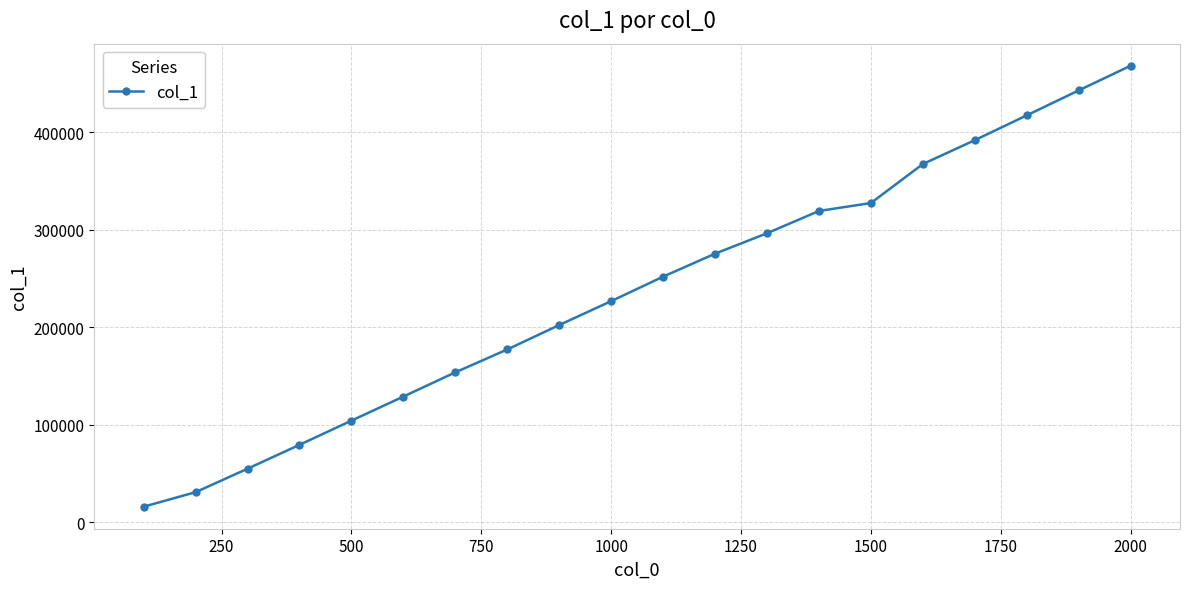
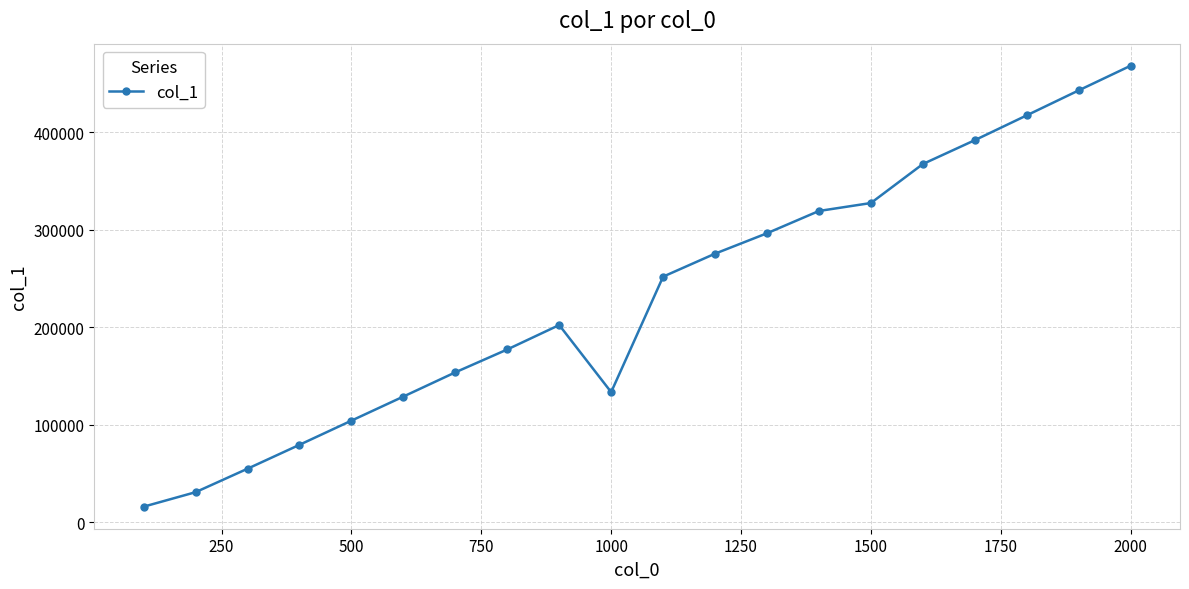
1000: 230000 -> 130000
